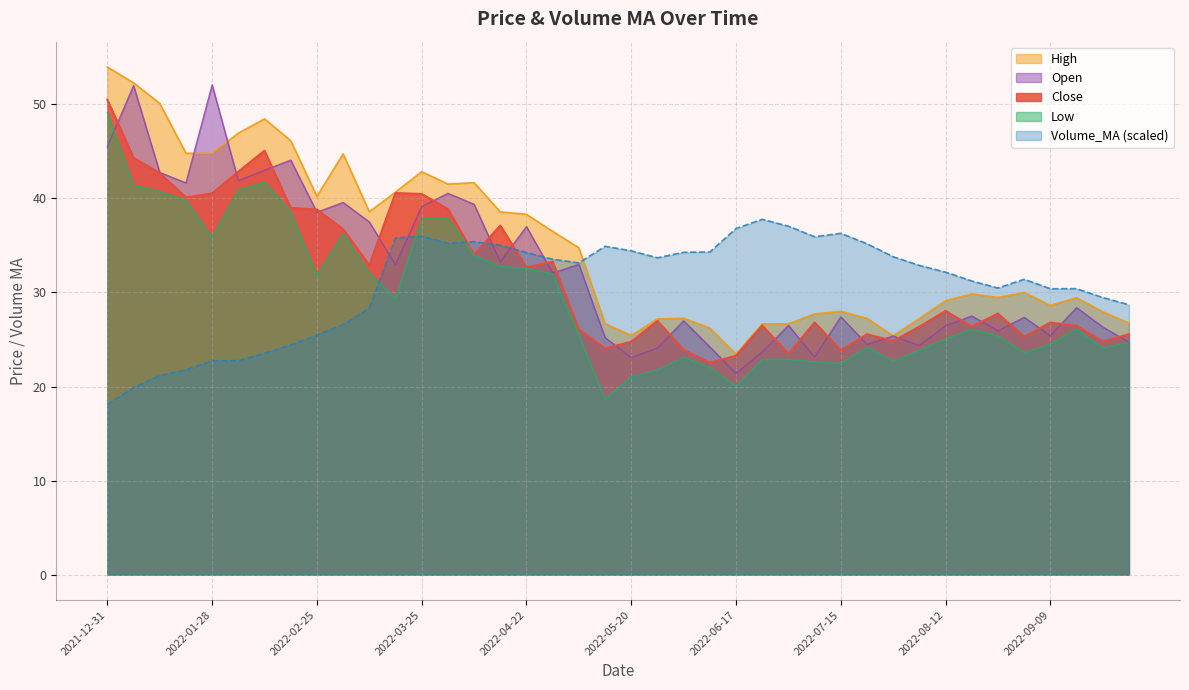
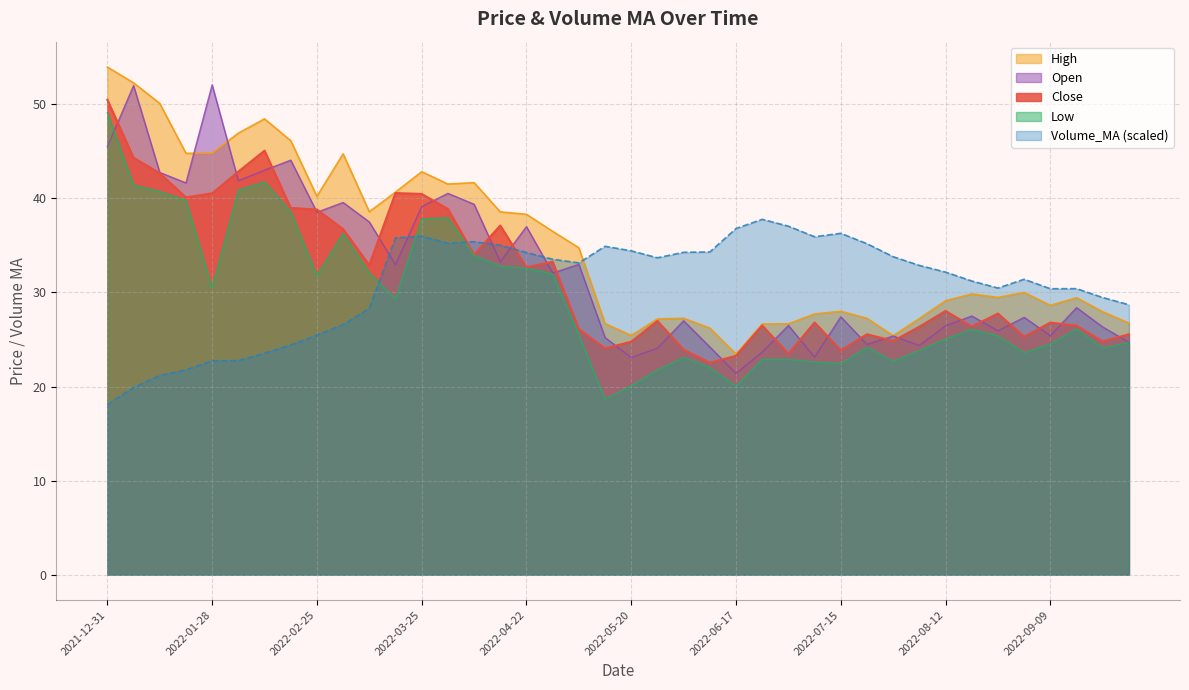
Low, 2022-01-28: 36 -> 31
Low, 2022-05-20: 21 -> 20
